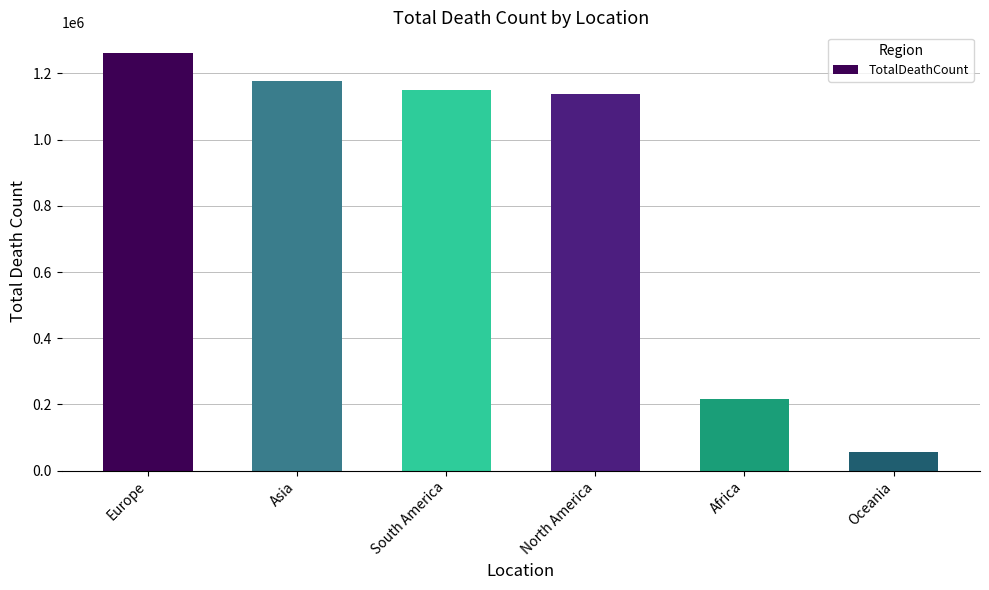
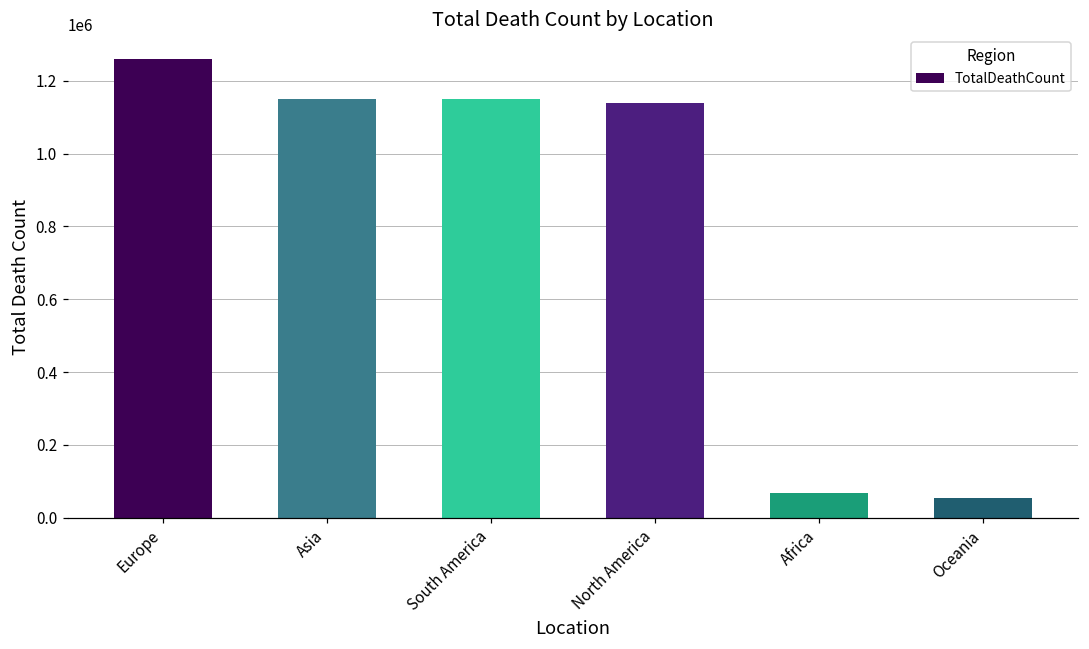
Asia: 1180000 -> 1150000
Africa: 220000 -> 70000
